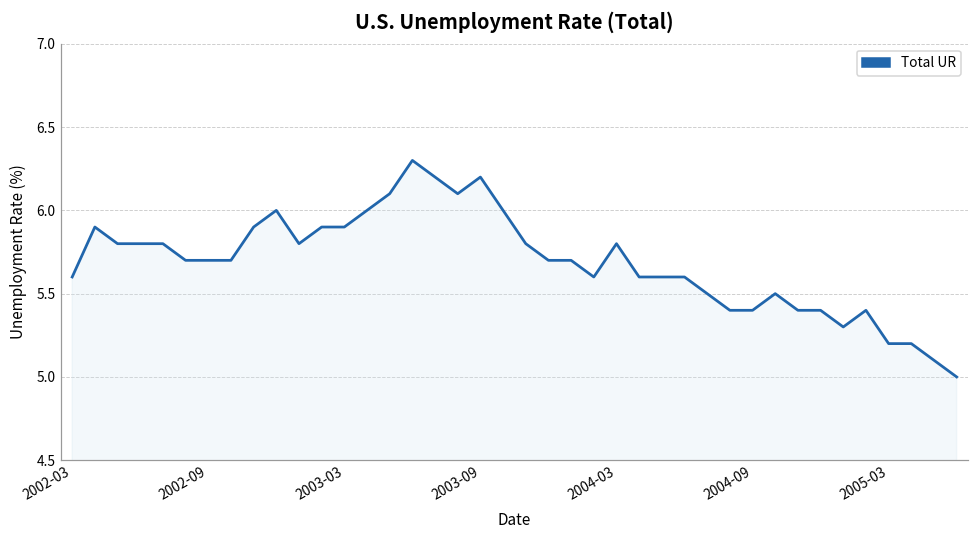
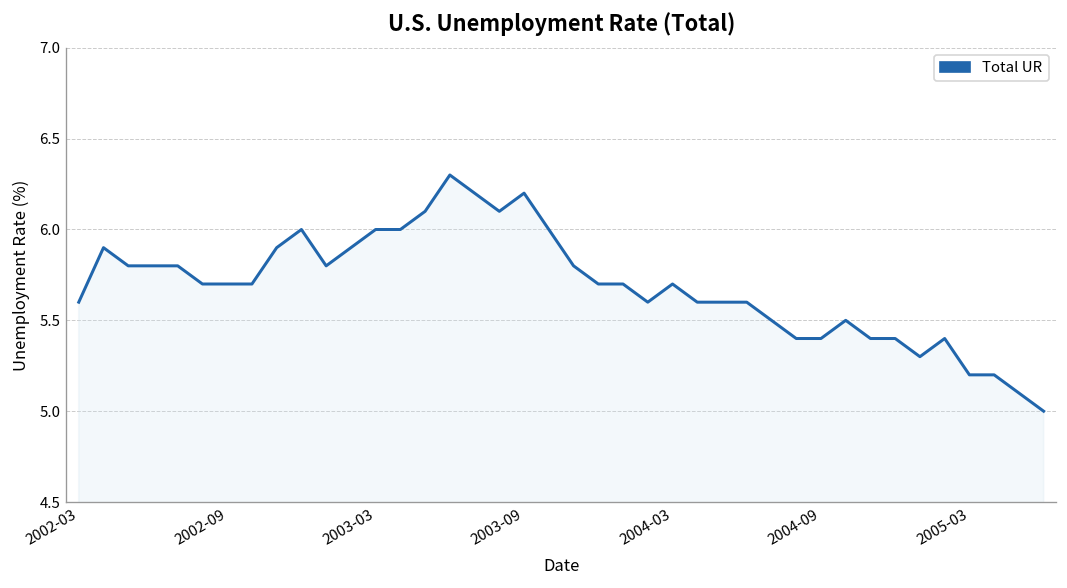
2003-03: 5.9 -> 6.0
2004-03: 5.8 -> 5.7
